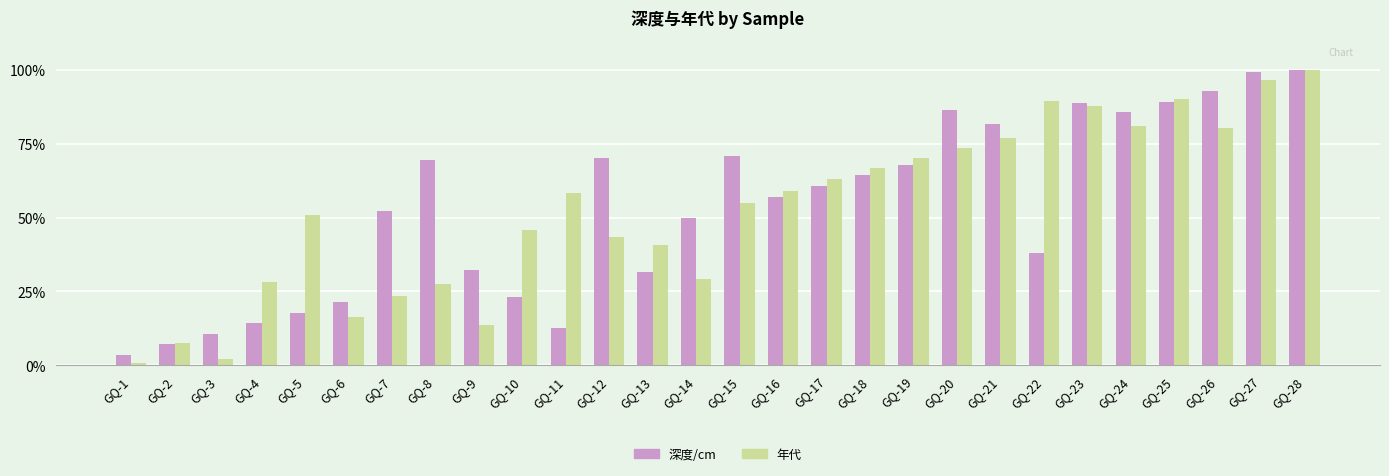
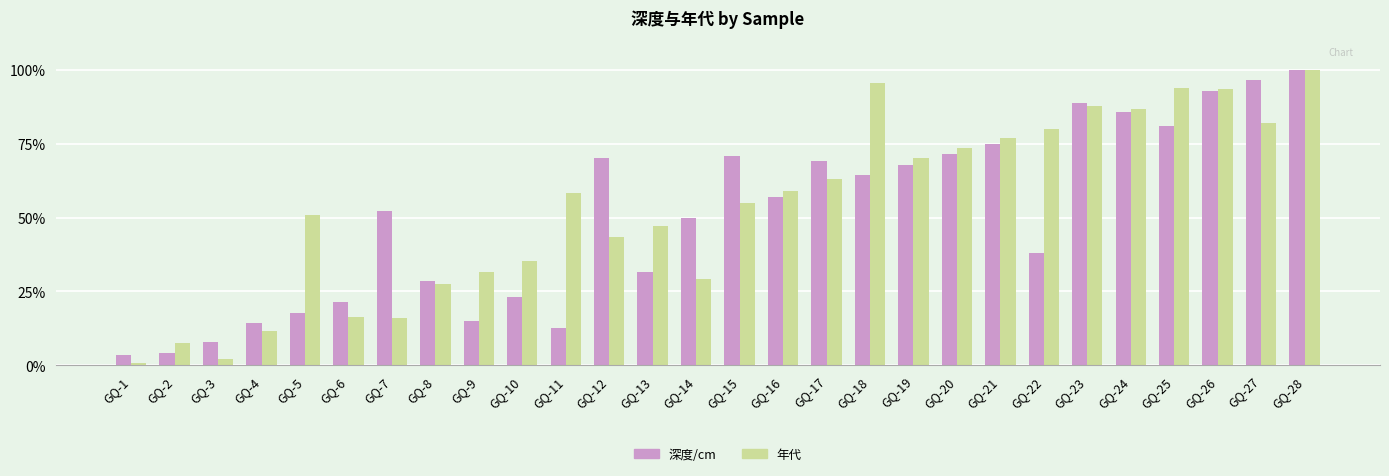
深度/cm, GQ-2: 7% -> 4%
深度/cm, GQ-3: 11% -> 8%
年代, GQ-4: 28% -> 12%
年代, GQ-7: 24% -> 16%
深度/cm, GQ-8: 70% -> 29%
深度/cm, GQ-9: 32% -> 15%
年代, GQ-9: 14% -> 31%
年代, GQ-10: 46% -> 35%
年代, GQ-13: 41% -> 47%
深度/cm, GQ-17: 61% -> 69%
年代, GQ-18: 67% -> 96%
深度/cm, GQ-20: 86% -> 71%
深度/cm, GQ-21: 82% -> 75%
年代, GQ-22: 89% -> 80%
年代, GQ-24: 81% -> 87%
深度/cm, GQ-25: 89% -> 81%
年代, GQ-25: 90% -> 94%
年代, GQ-26: 80% -> 93%
深度/cm, GQ-27: 99% -> 96%
年代, GQ-27: 97% -> 82%
